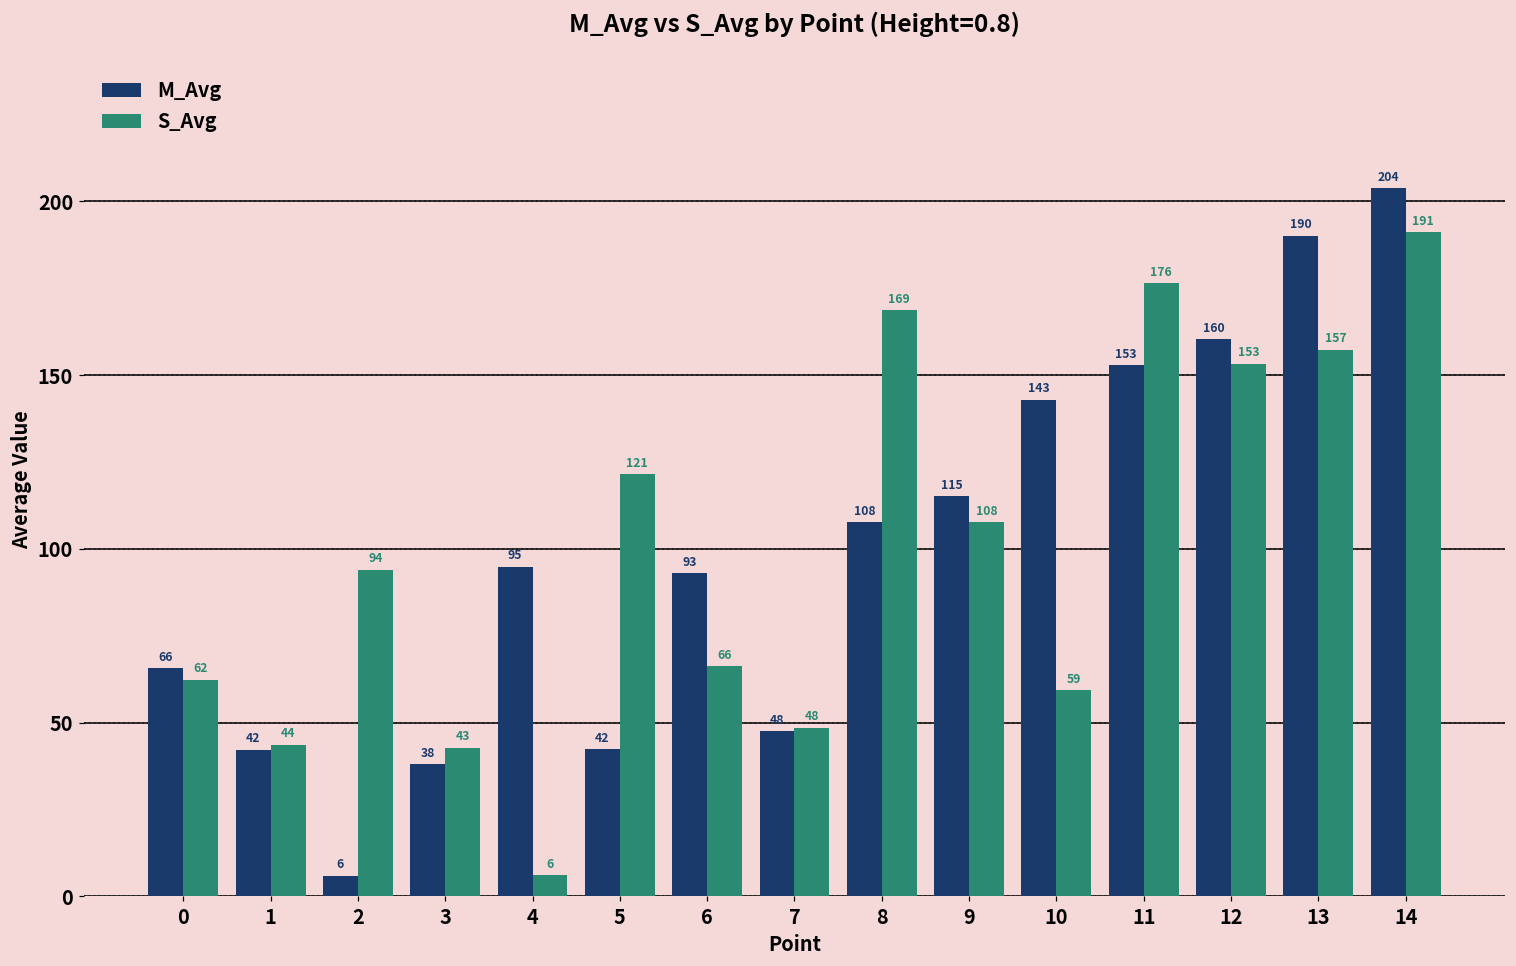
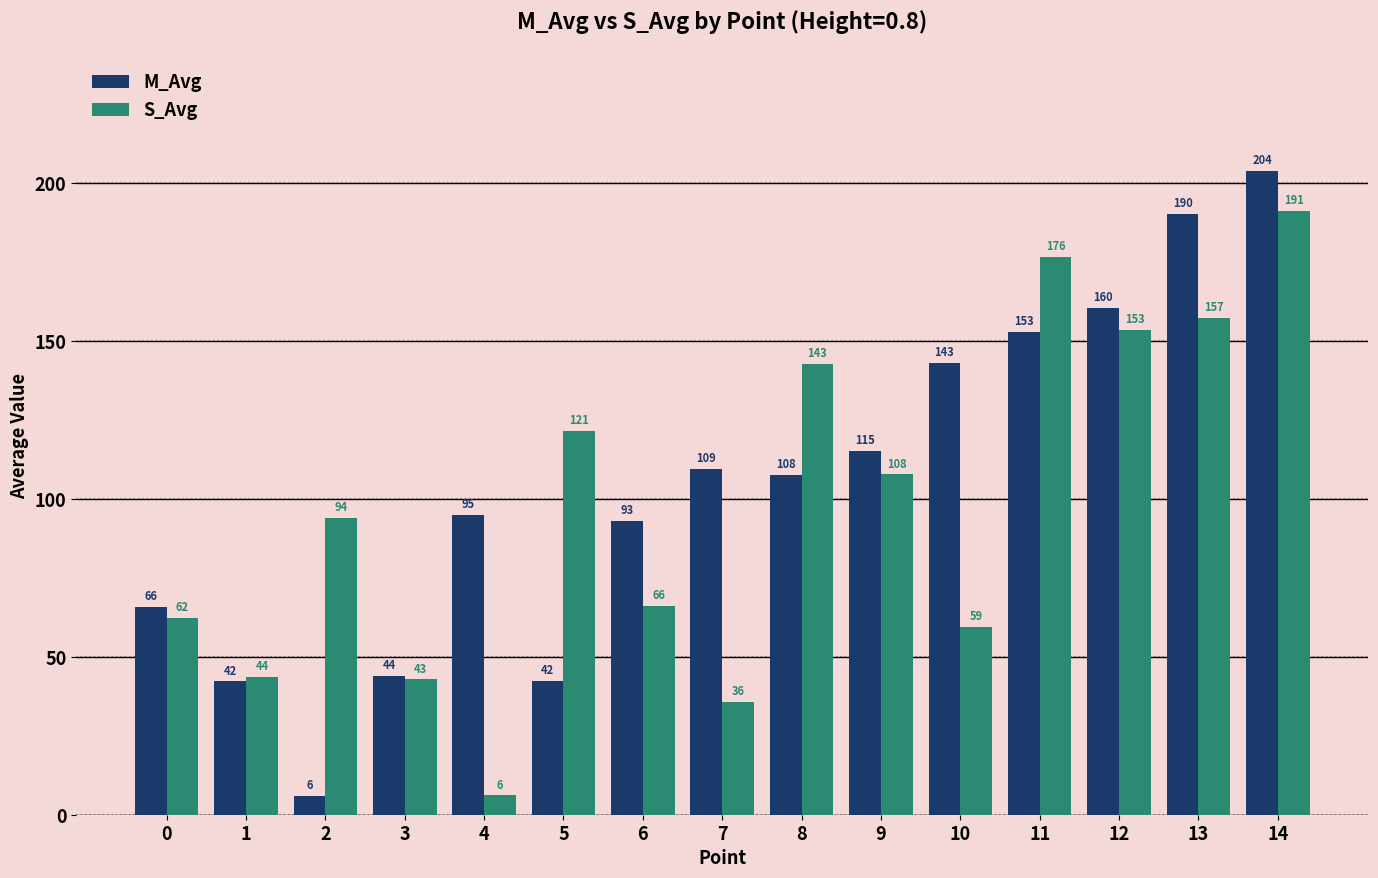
M_Avg, 3: 38 -> 44
M_Avg, 7: 48 -> 109
S_Avg, 7: 48 -> 36
S_Avg, 8: 169 -> 143
